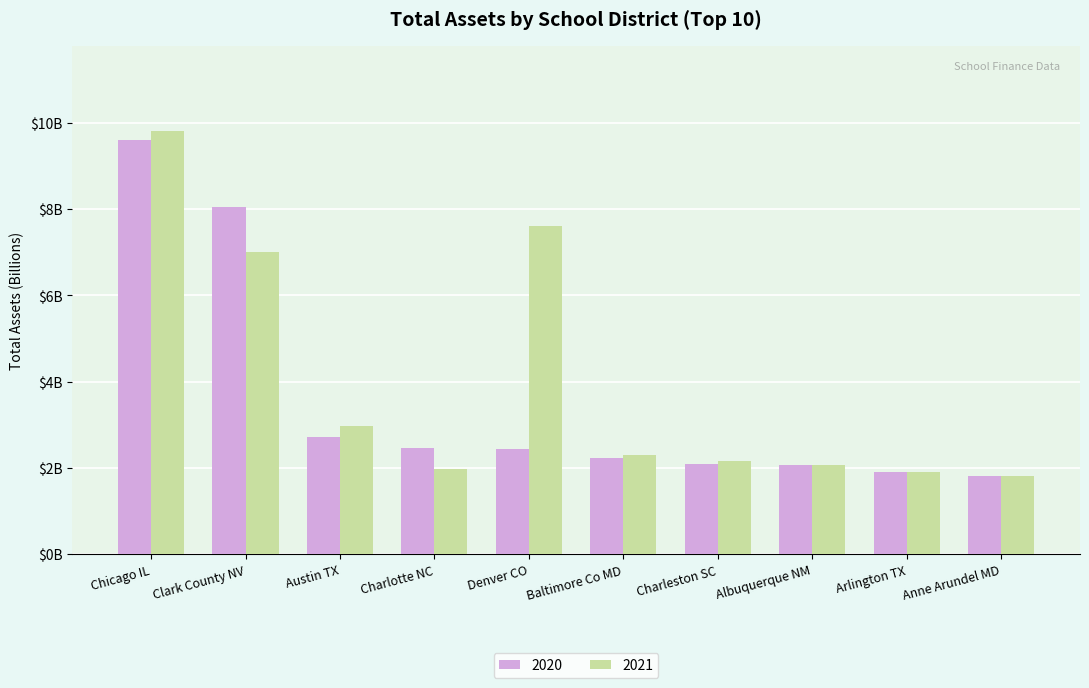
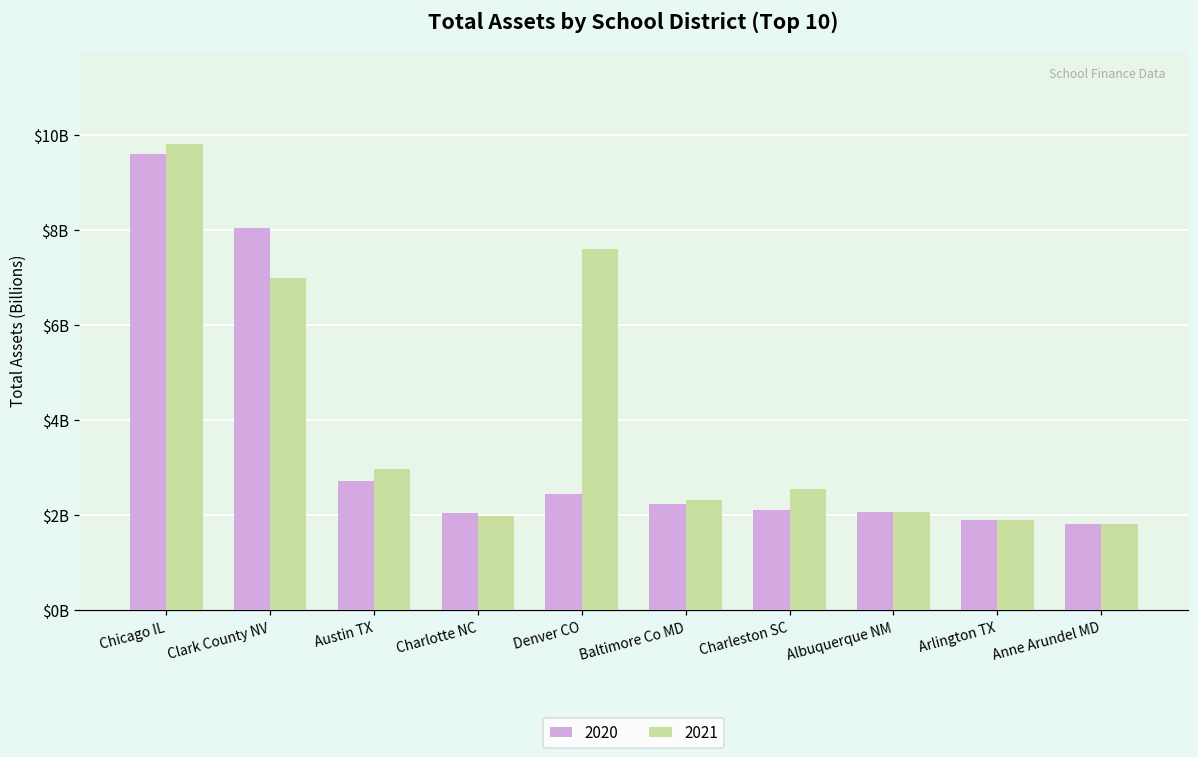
2020, Charlotte NC: $2500000000 -> $2000000000
2021, Charleston SC: $2200000000 -> $2500000000
